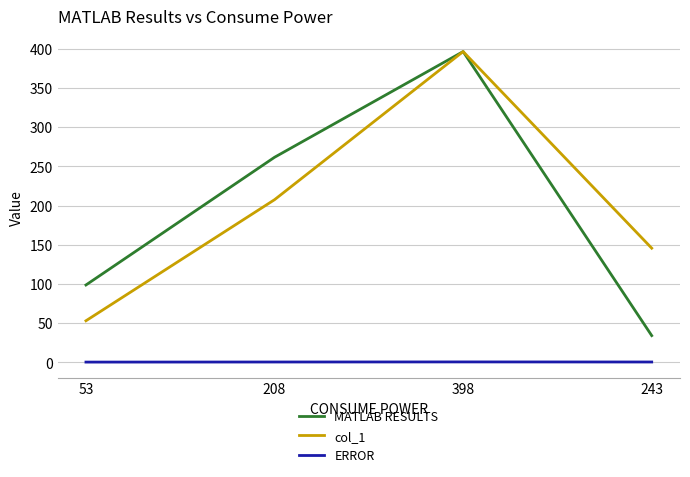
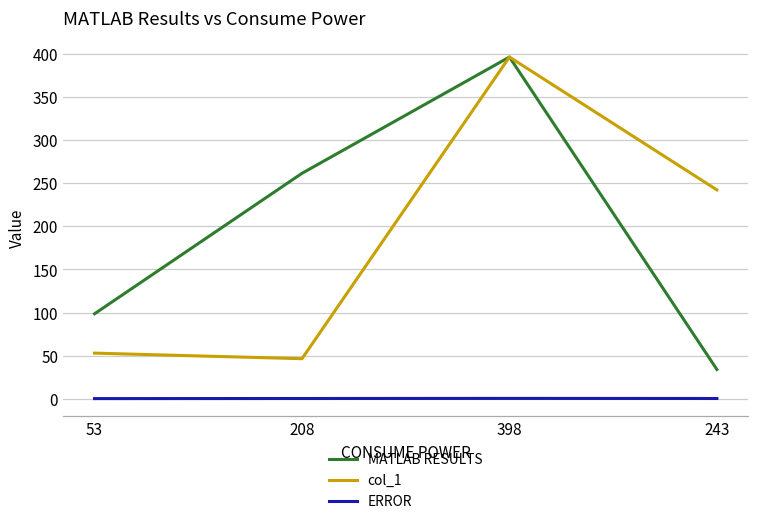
col_1, 208: 210 -> 50
col_1, 243: 150 -> 240
